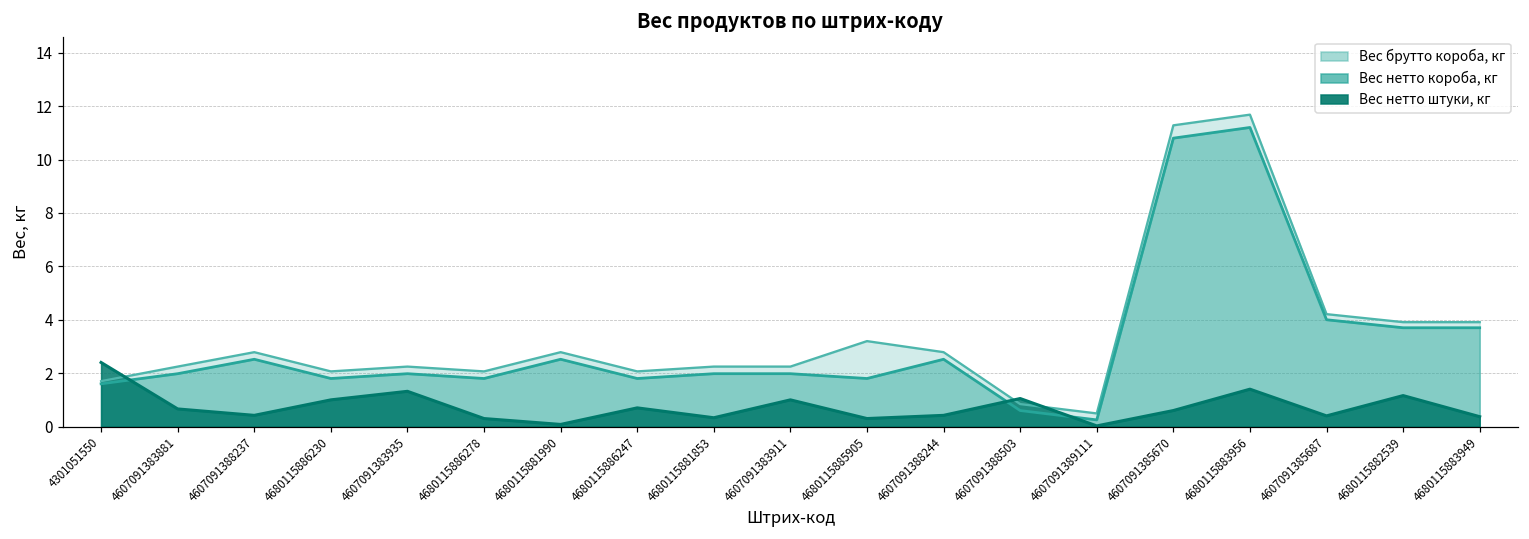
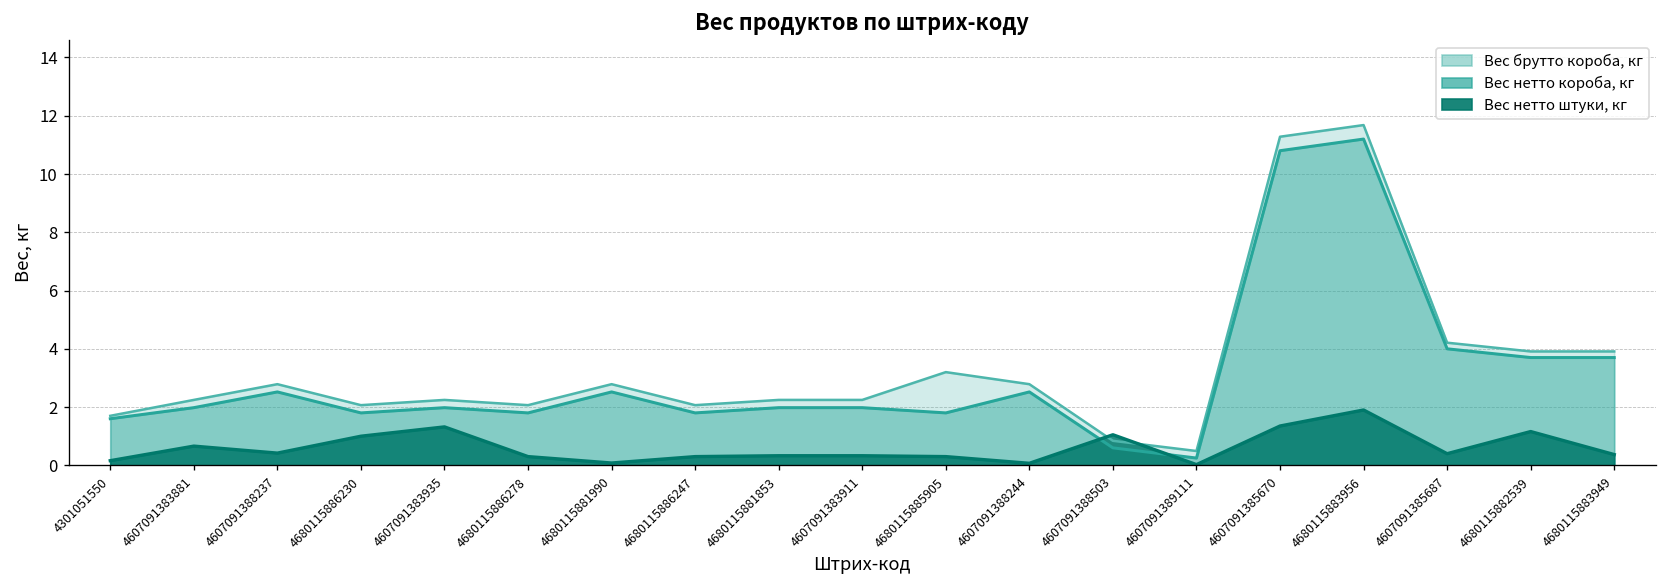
Вес нетто штуки, кг, 4301051550: 2.4 -> 0.2
Вес нетто штуки, кг, 4680115886247: 0.7 -> 0.3
Вес нетто штуки, кг, 4607091383911: 1.0 -> 0.3
Вес нетто штуки, кг, 4607091388244: 0.4 -> 0.1
Вес нетто штуки, кг, 4607091385670: 0.6 -> 1.4
Вес нетто штуки, кг, 4680115883956: 1.4 -> 1.9
